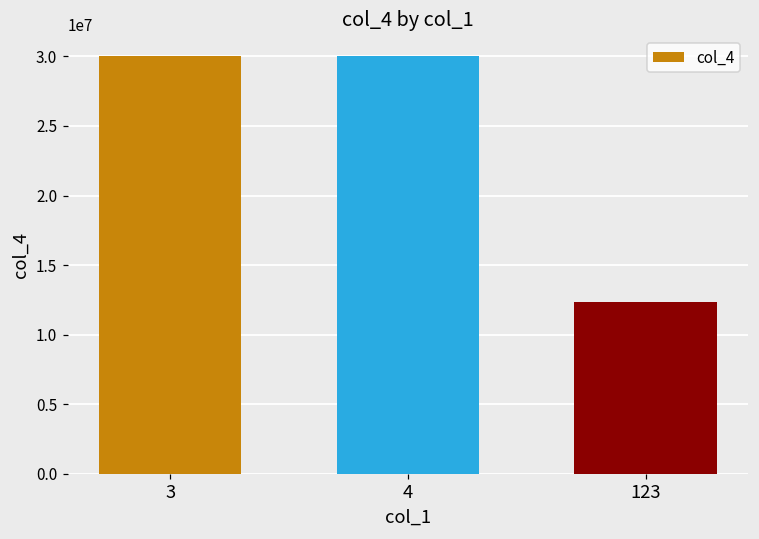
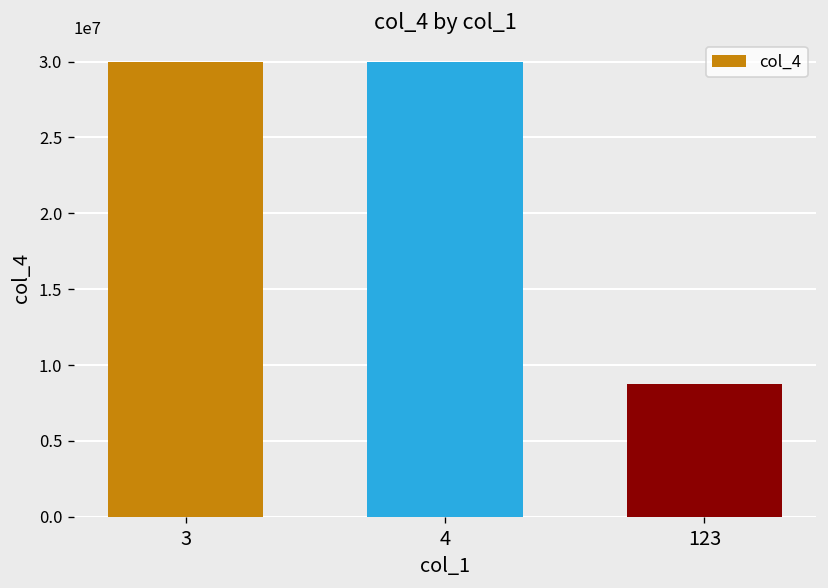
123: 12300000 -> 8700000
